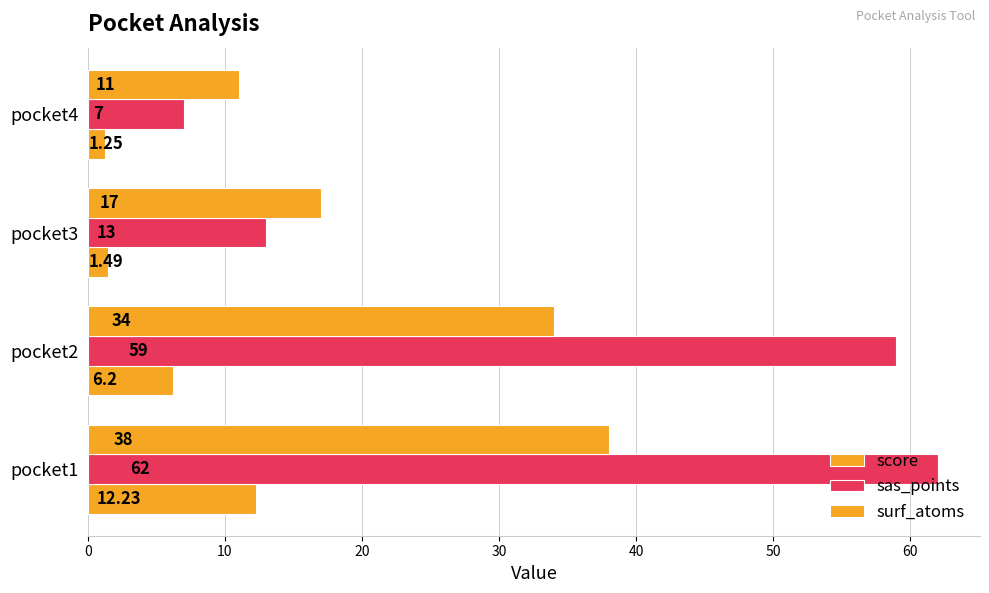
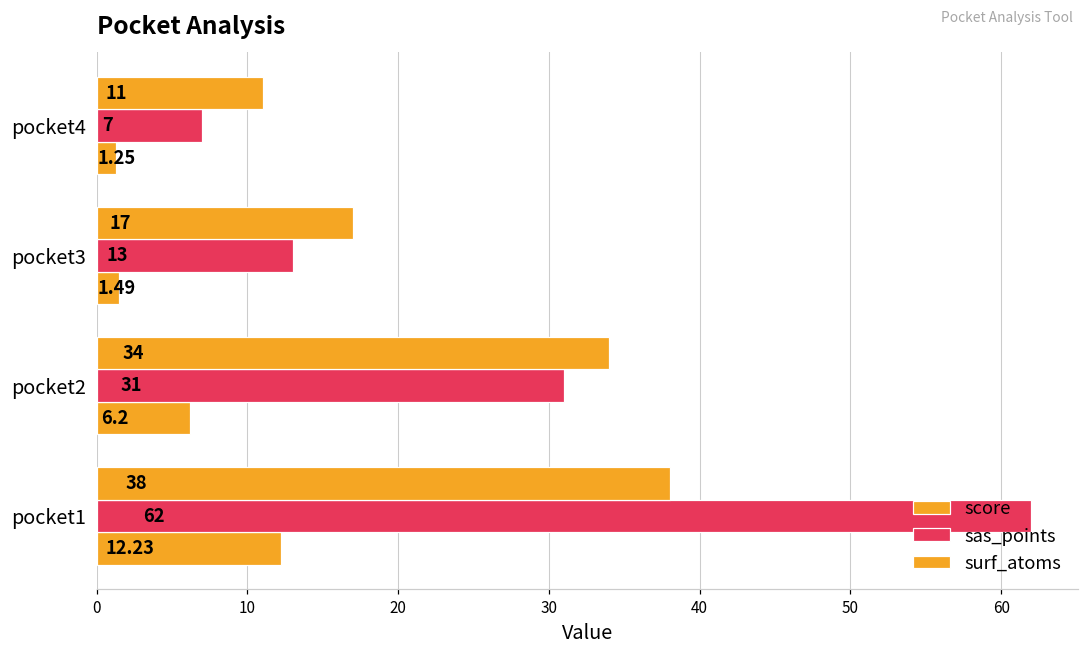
sas_points, pocket2: 59 -> 31
